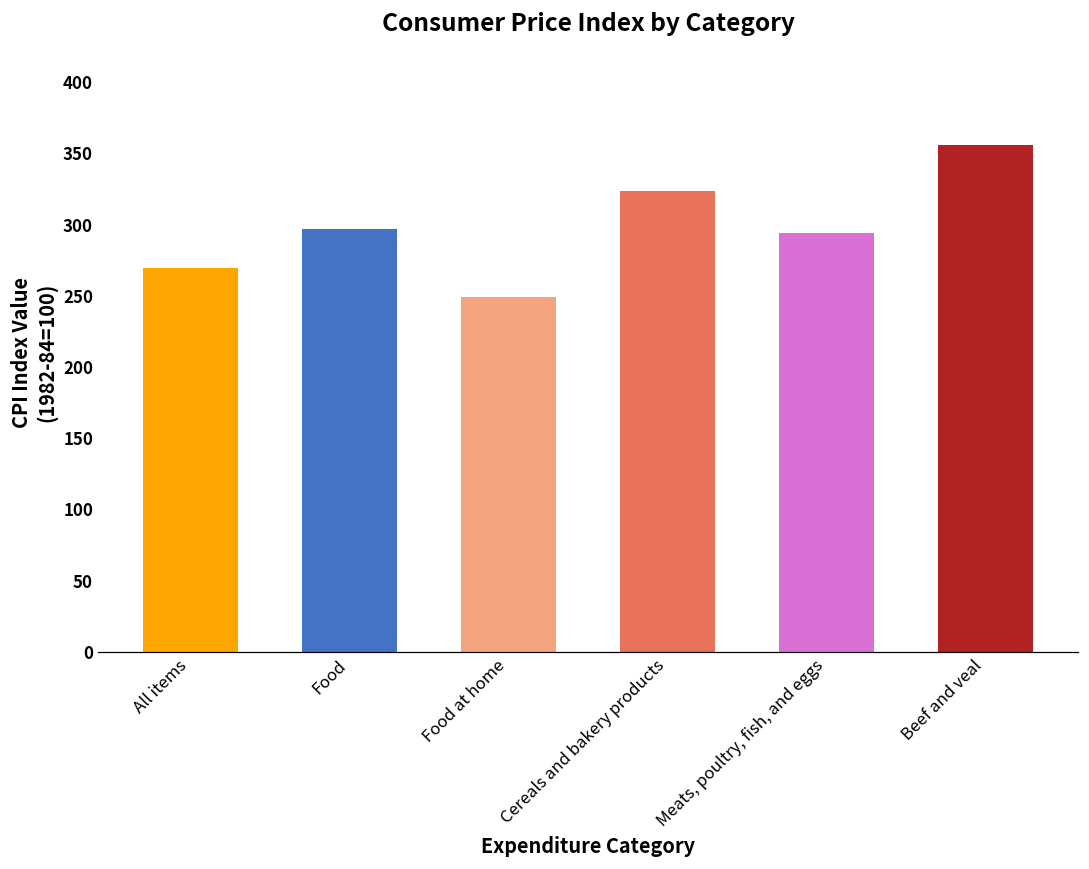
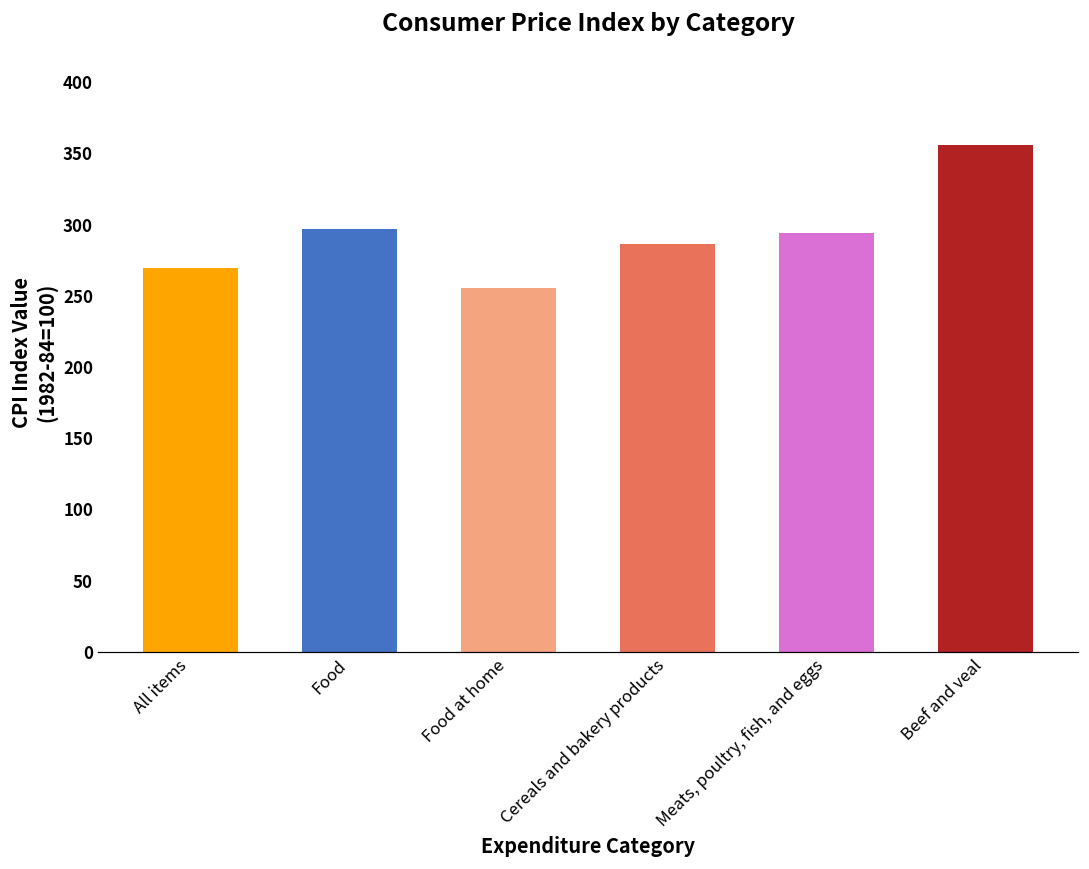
Food at home: 249 -> 256
Cereals and bakery products: 324 -> 287
